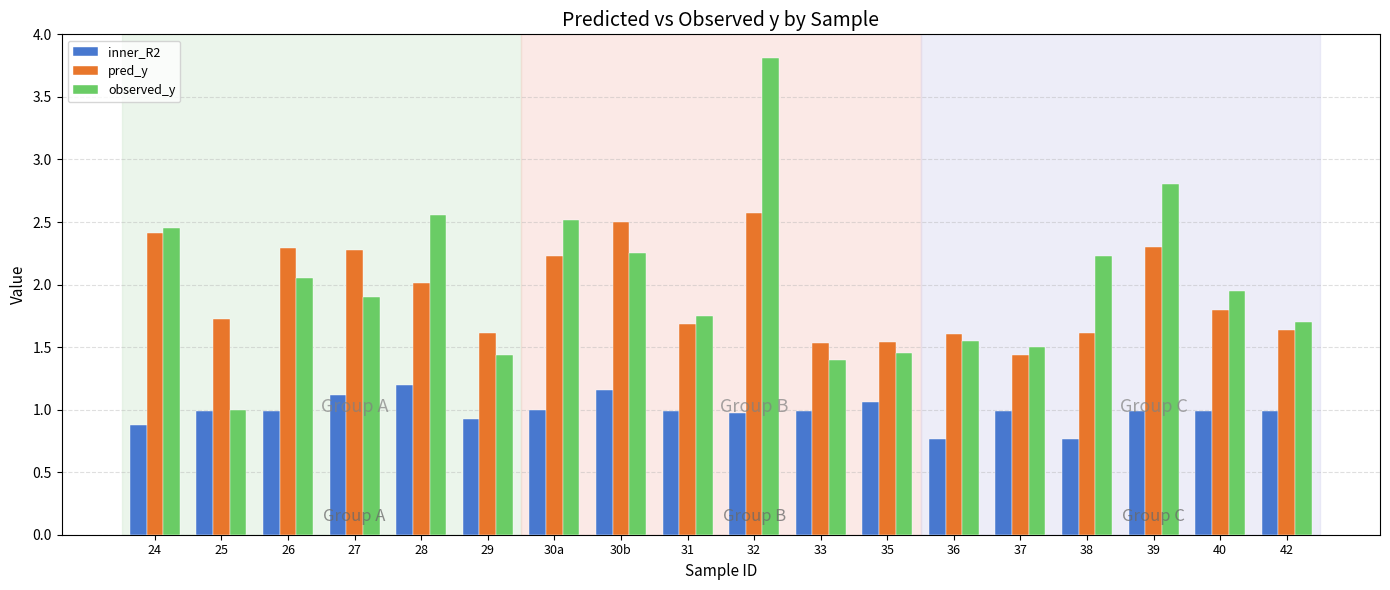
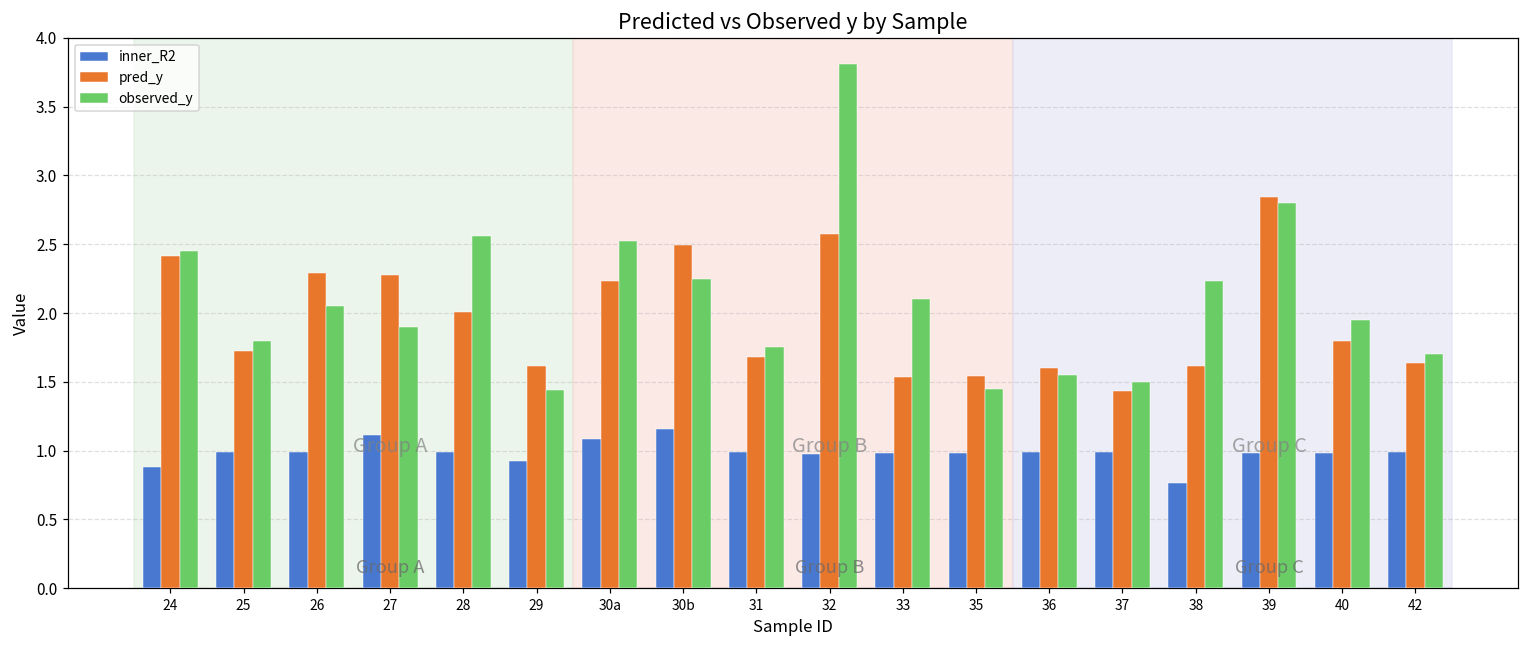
observed_y, 25: 1.0 -> 1.8
inner_R2, 28: 1.20 -> 0.99
inner_R2, 30a: 1.00 -> 1.08
observed_y, 33: 1.4 -> 2.1
inner_R2, 35: 1.06 -> 0.98
inner_R2, 36: 0.77 -> 0.99
pred_y, 39: 2.30 -> 2.85
